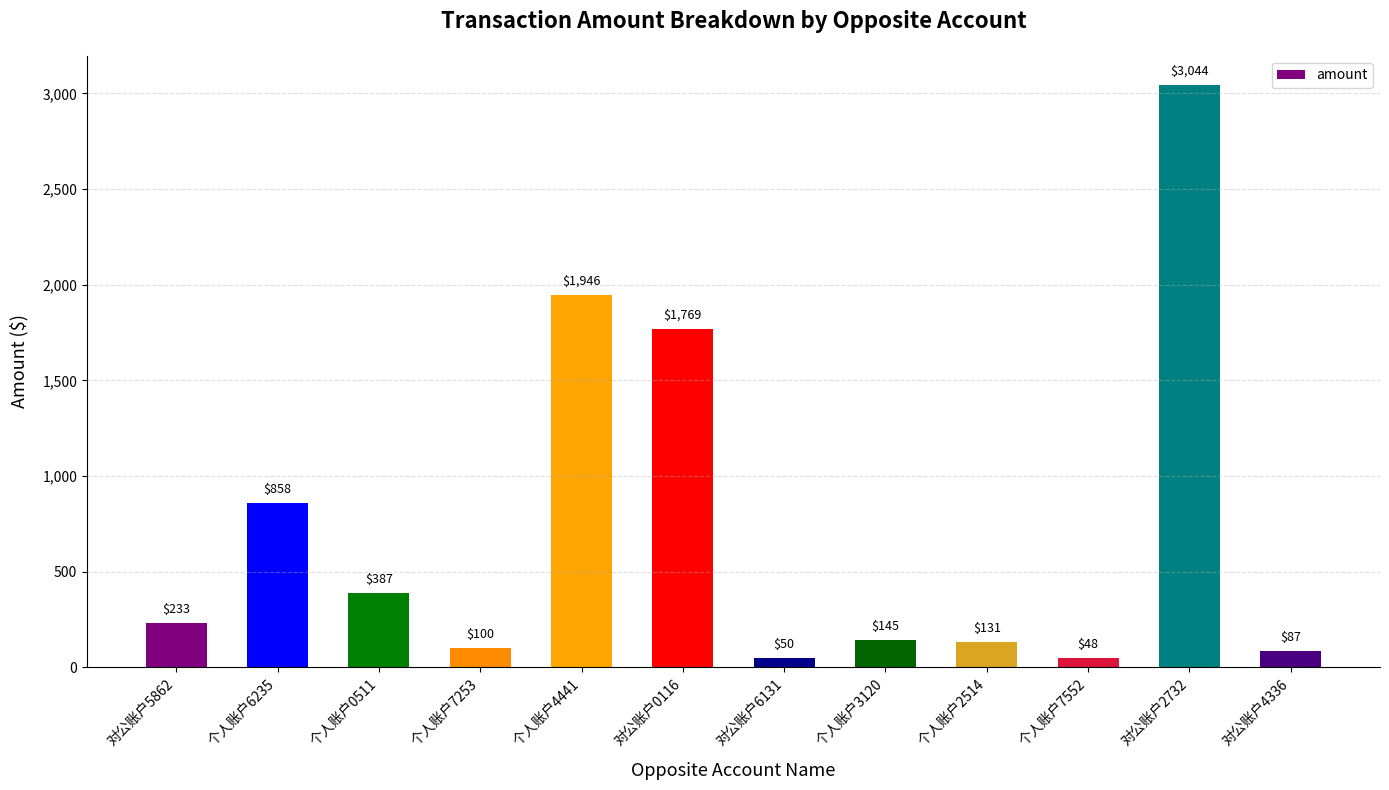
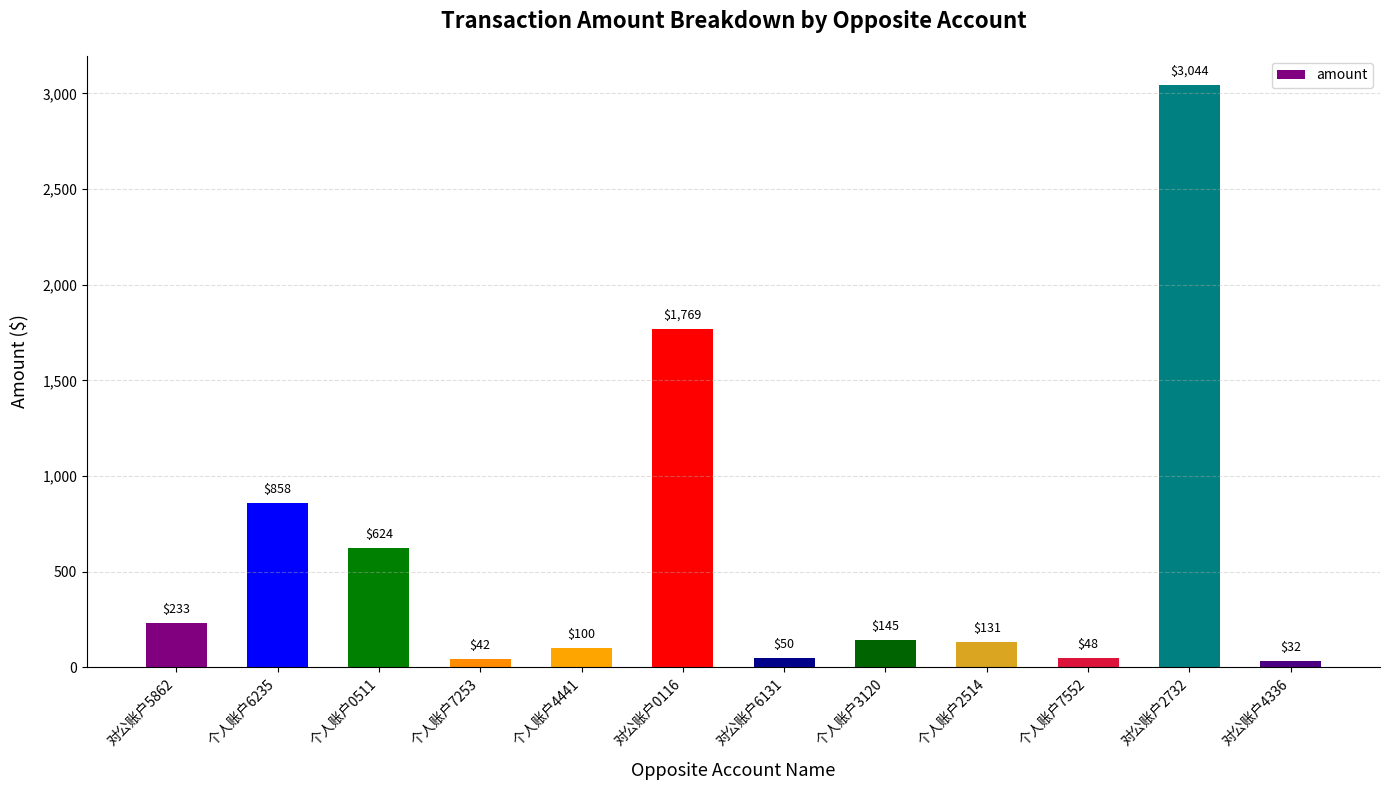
个人账户0511: $387 -> $624
个人账户7253: $100 -> $42
个人账户4441: $1,946 -> $100
对公账户4336: $87 -> $32
